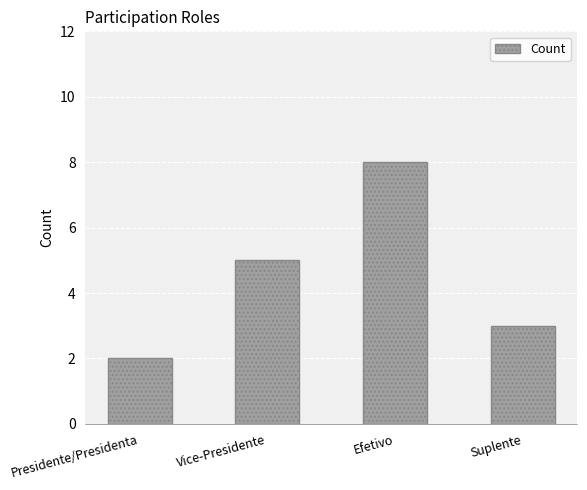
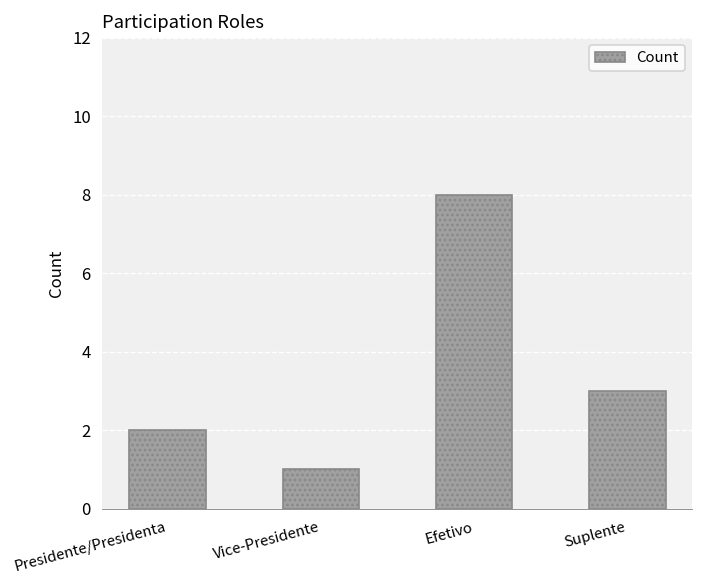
Vice-Presidente: 5 -> 1
